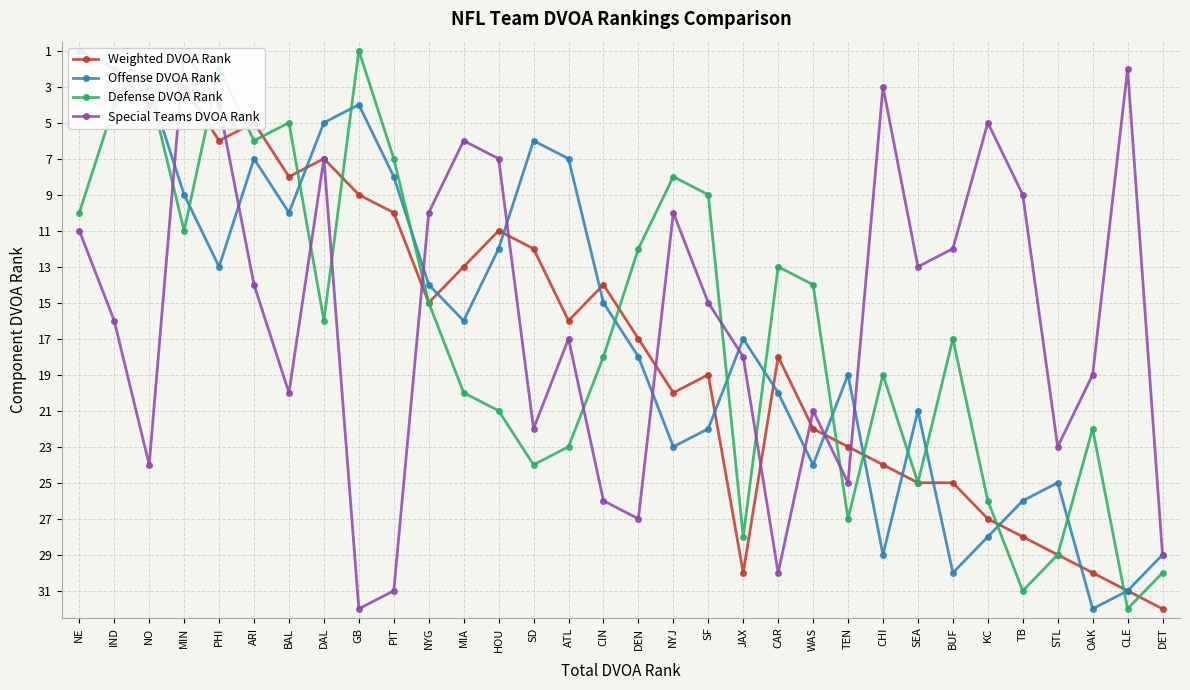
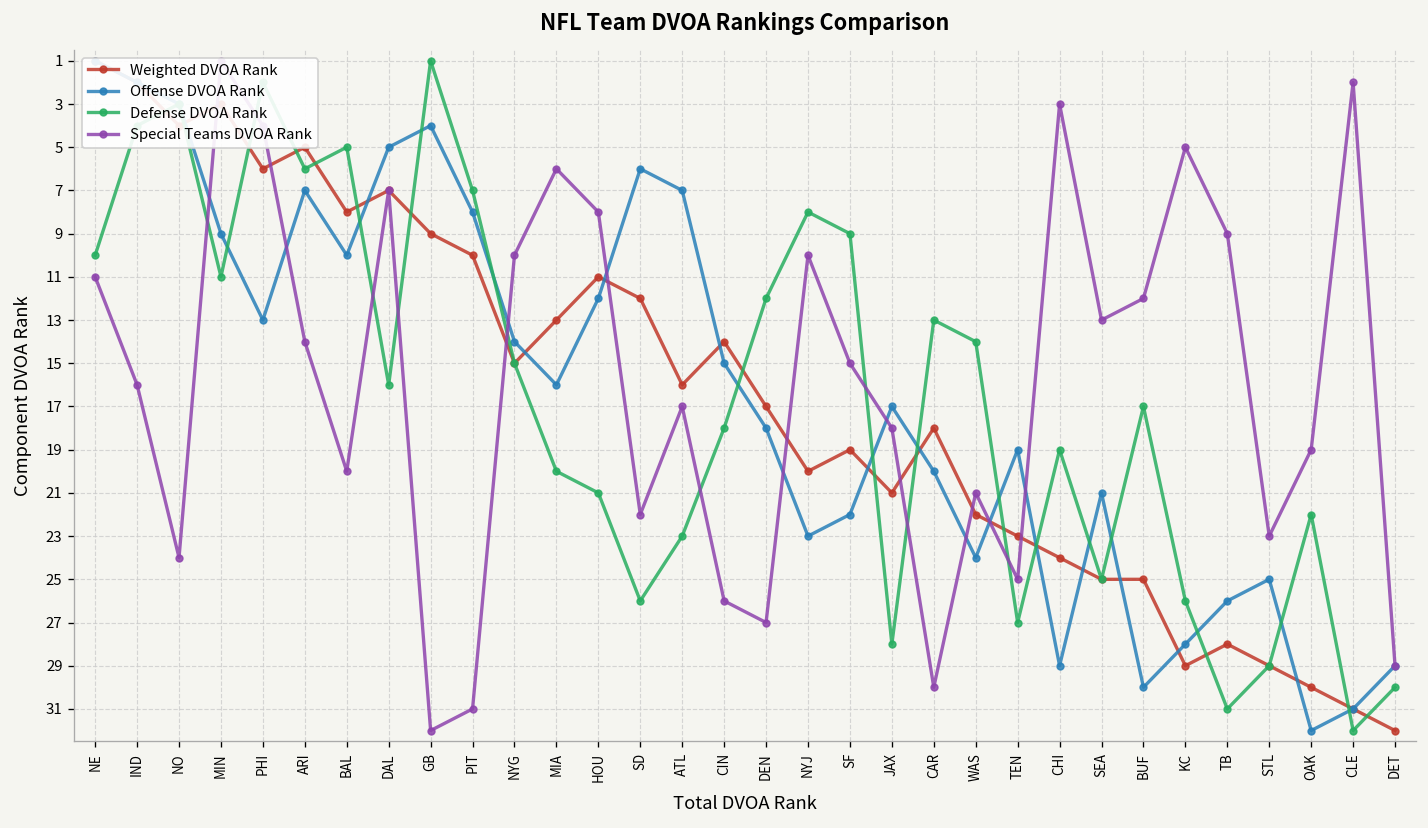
Special Teams DVOA Rank, HOU: 7 -> 8
Defense DVOA Rank, SD: 24 -> 26
Weighted DVOA Rank, JAX: 30 -> 21
Weighted DVOA Rank, KC: 27 -> 29
